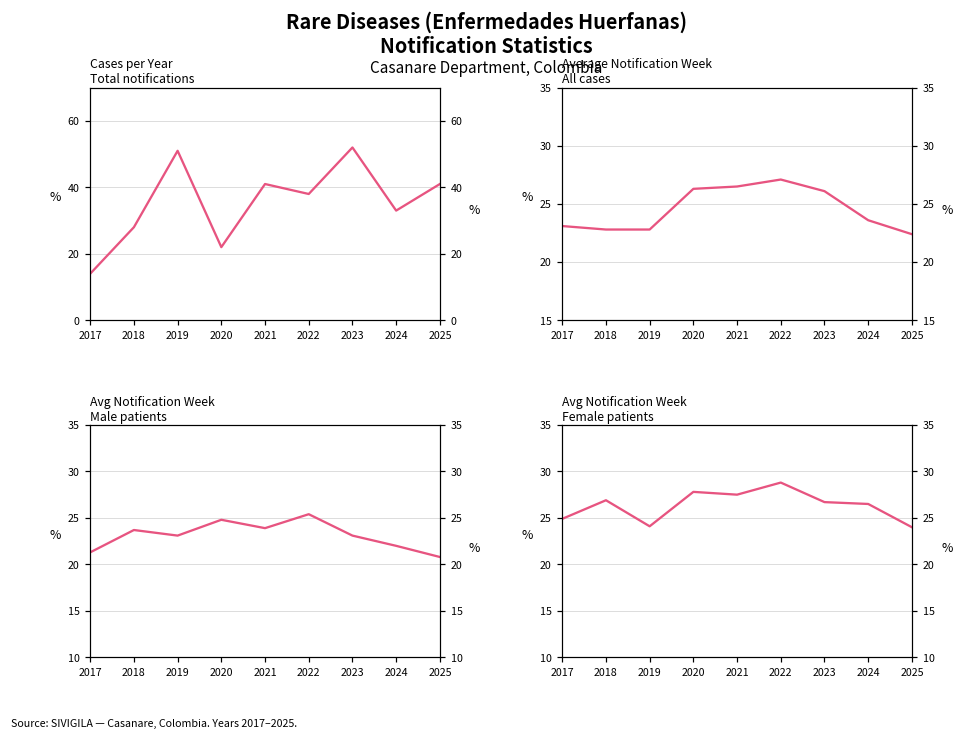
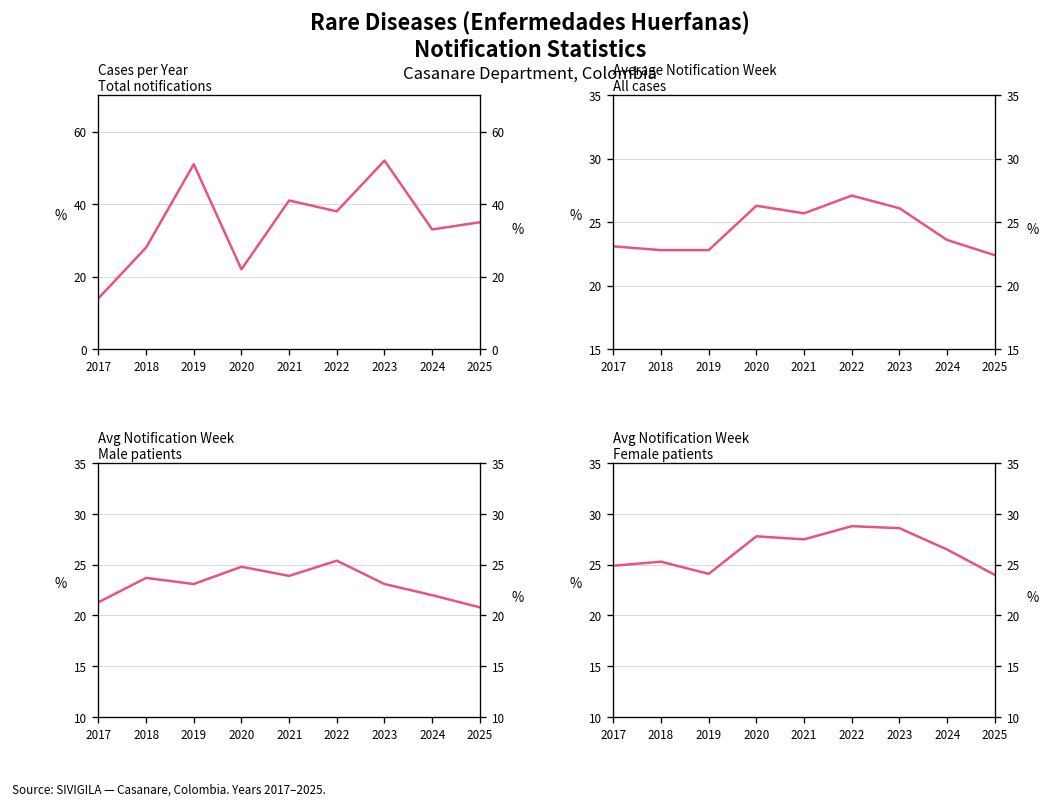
Cases per Year Total notifications, 2025: 41 -> 35
Average Notification Week All cases, 2021: 26.5 -> 25.7
Avg Notification Week Female patients, 2018: 27 -> 25
Avg Notification Week Female patients, 2023: 27 -> 29
